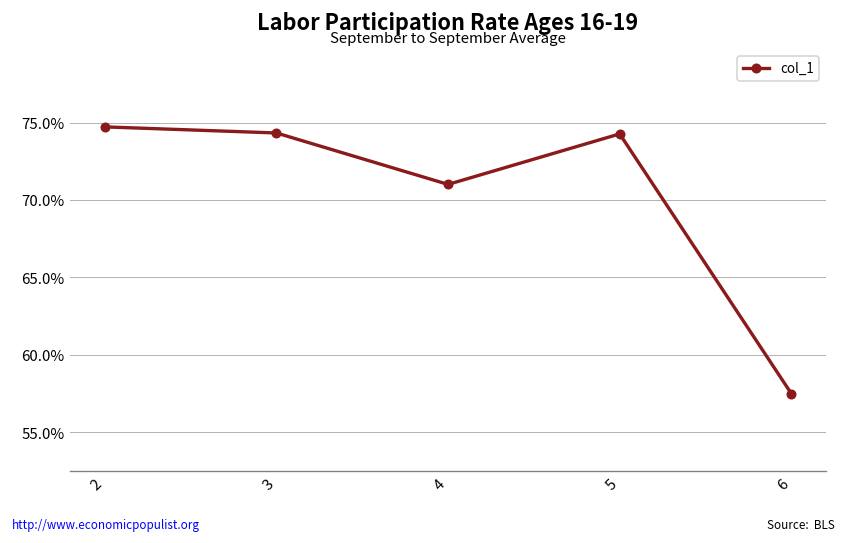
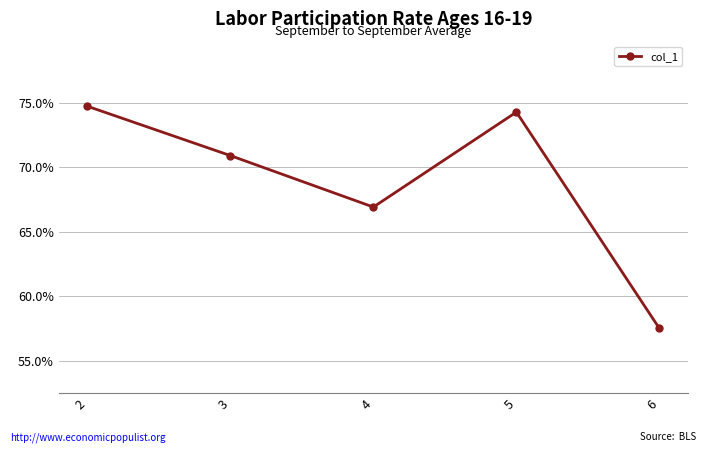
3: 74.3% -> 70.9%
4: 71.0% -> 66.9%
